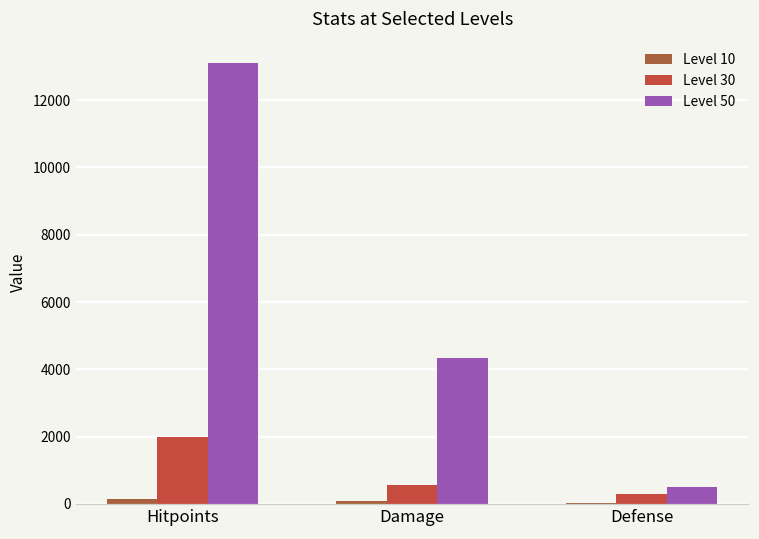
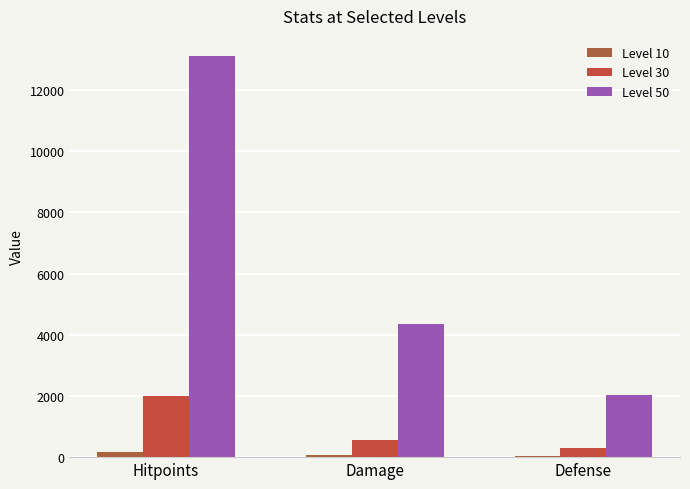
Level 50, Defense: 500 -> 2000
